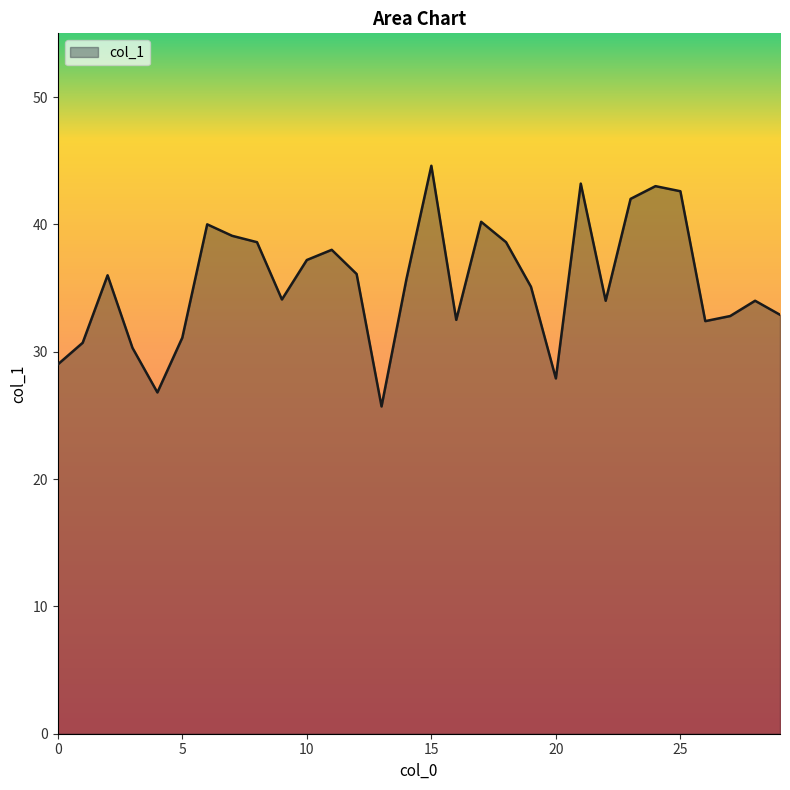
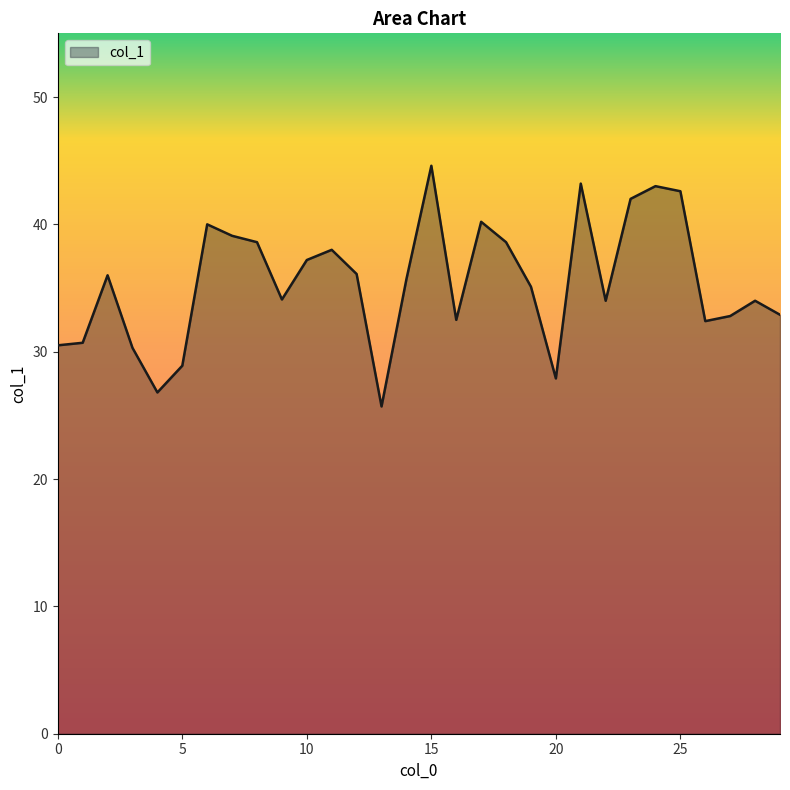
0: 29.0 -> 30.5
5: 31.1 -> 28.9
